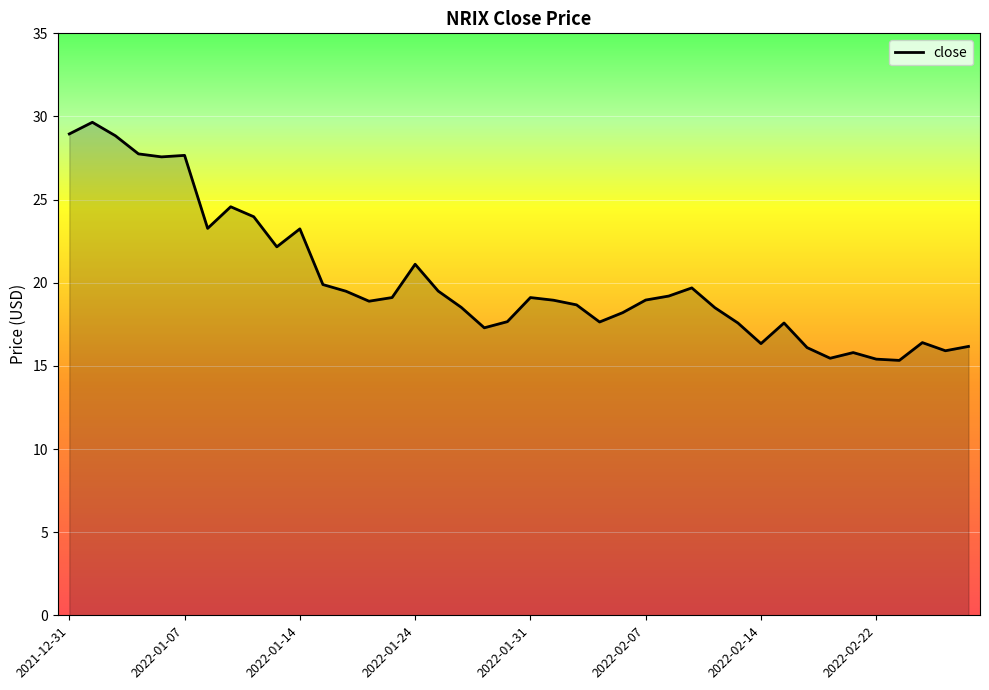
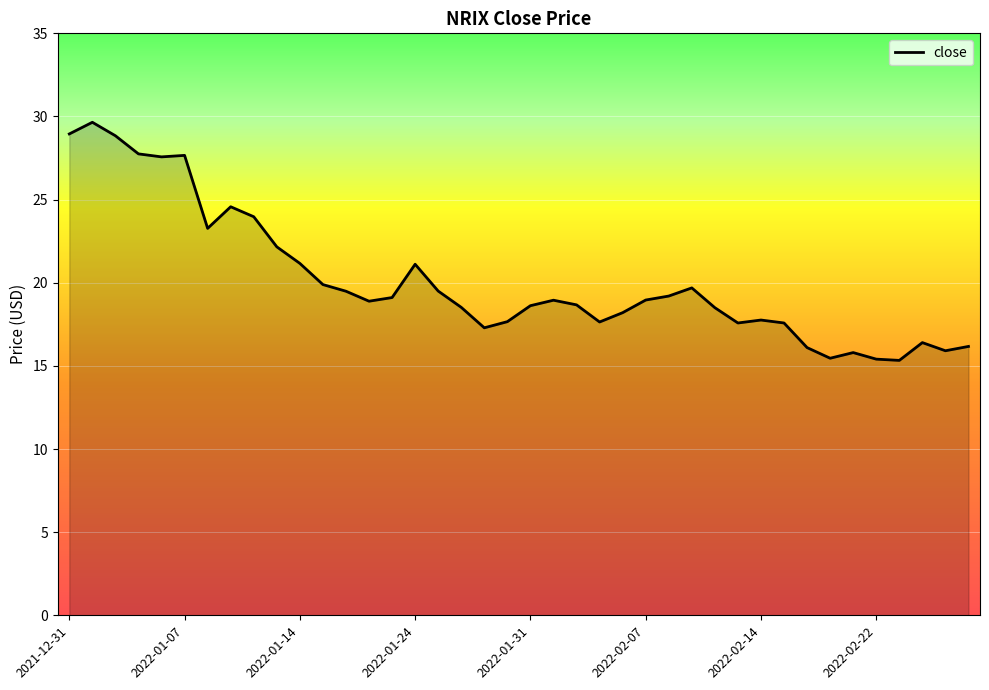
2022-01-14: 23.2 -> 21.2
2022-01-31: 19.1 -> 18.6
2022-02-14: 16.3 -> 17.8
